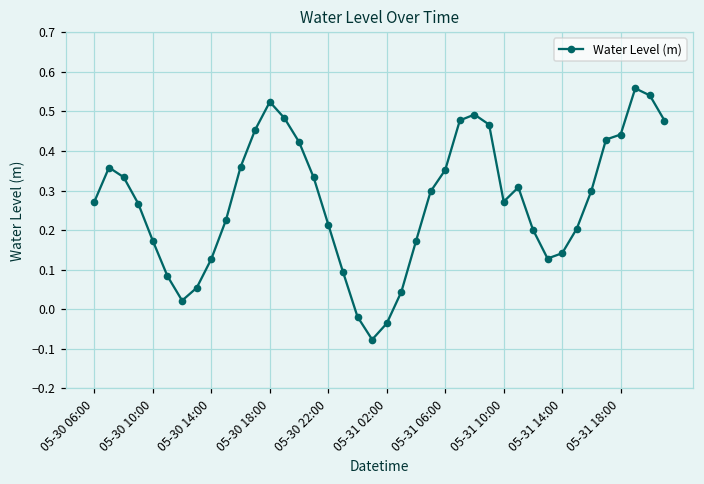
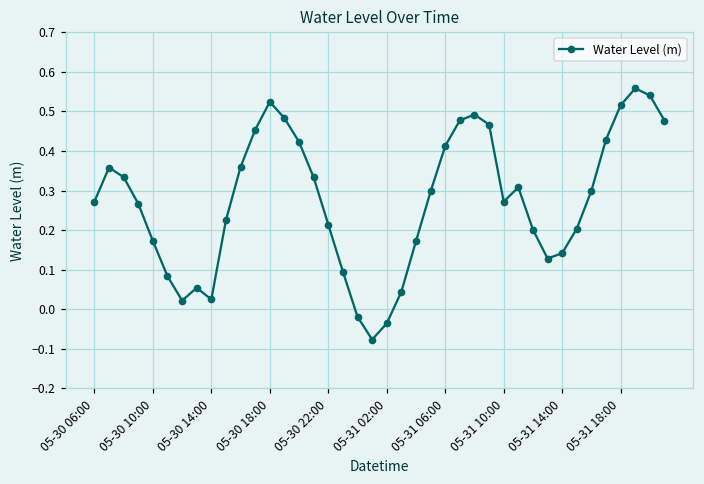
05-30 14:00: 0.13 -> 0.02
05-31 06:00: 0.35 -> 0.41
05-31 18:00: 0.44 -> 0.52
